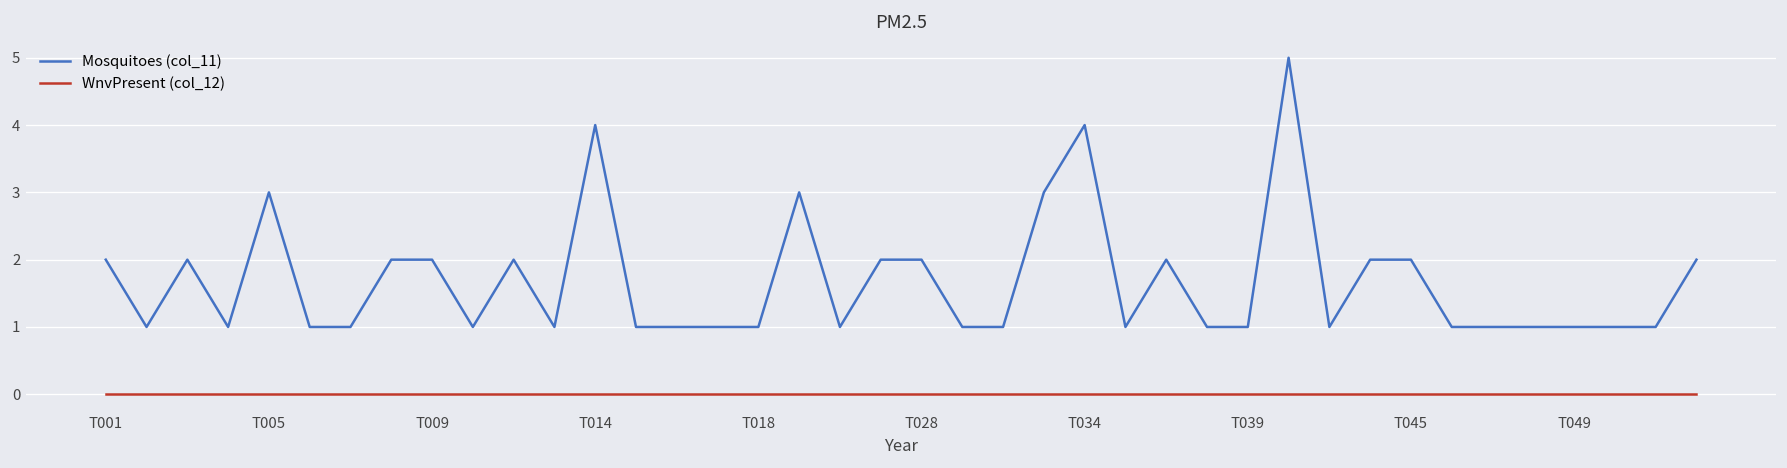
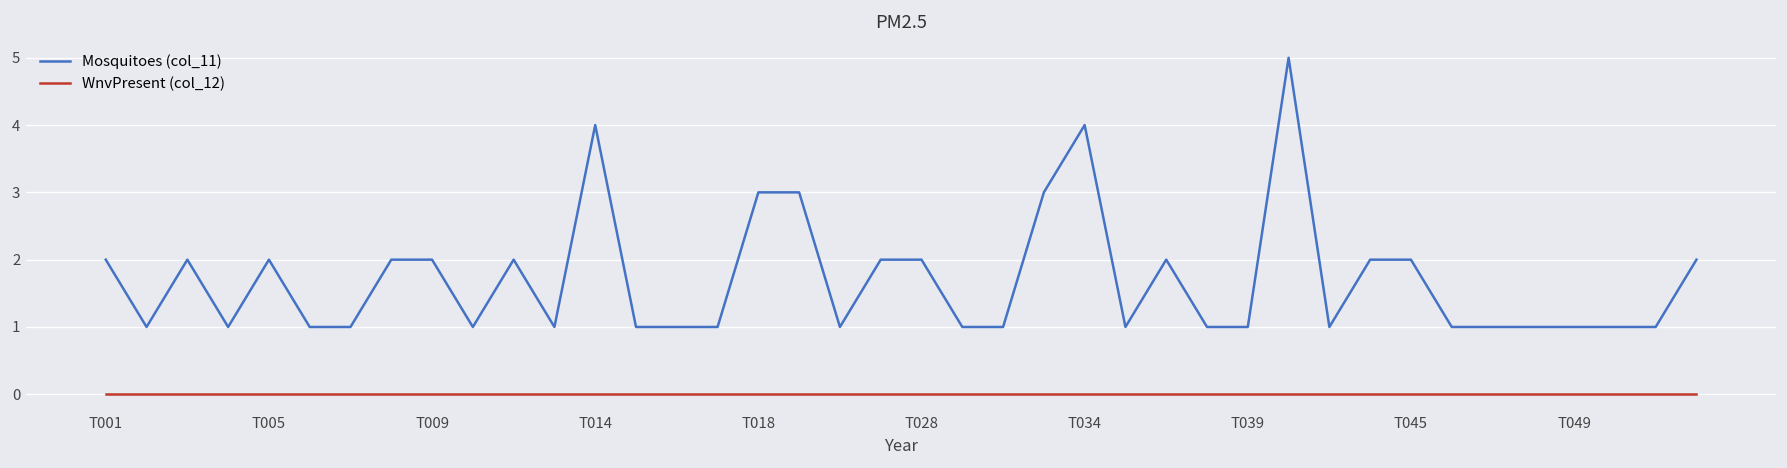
Mosquitoes (col_11), T005: 3 -> 2
Mosquitoes (col_11), T018: 1 -> 3
